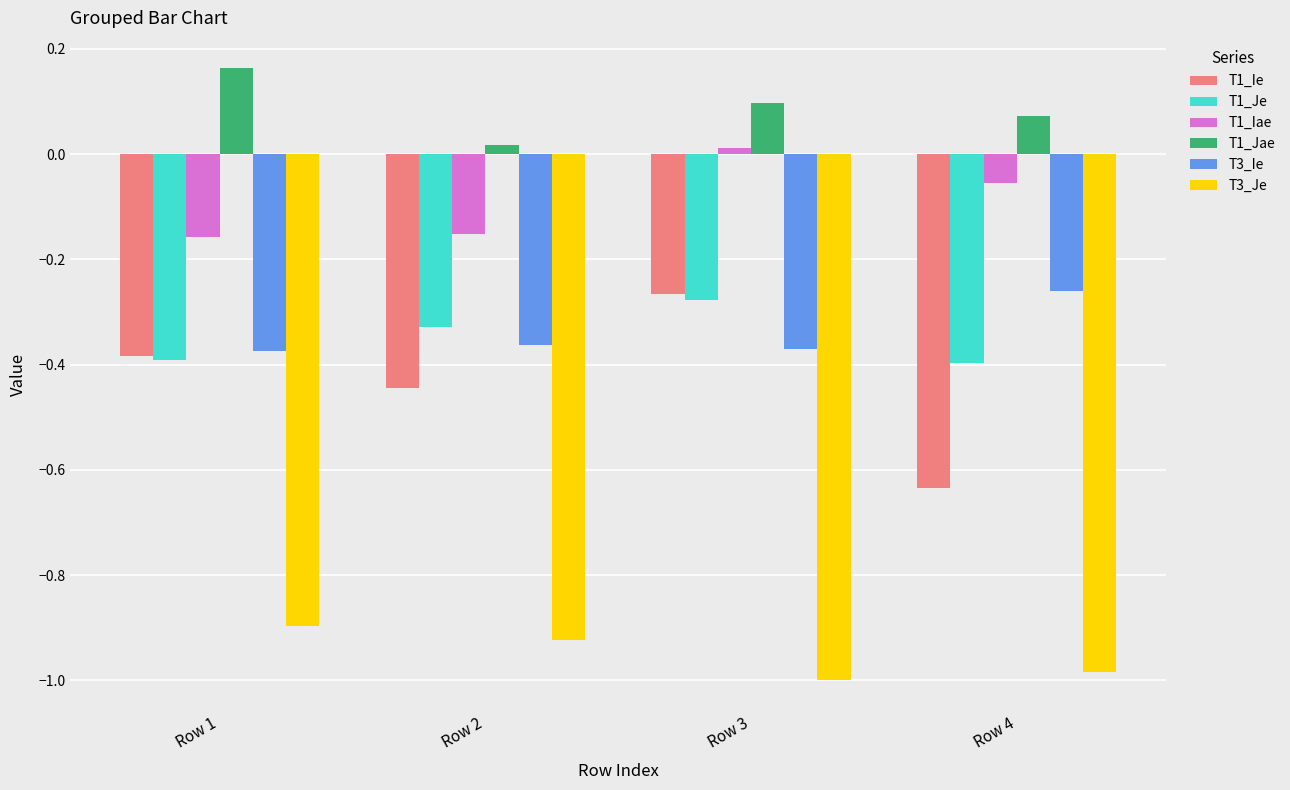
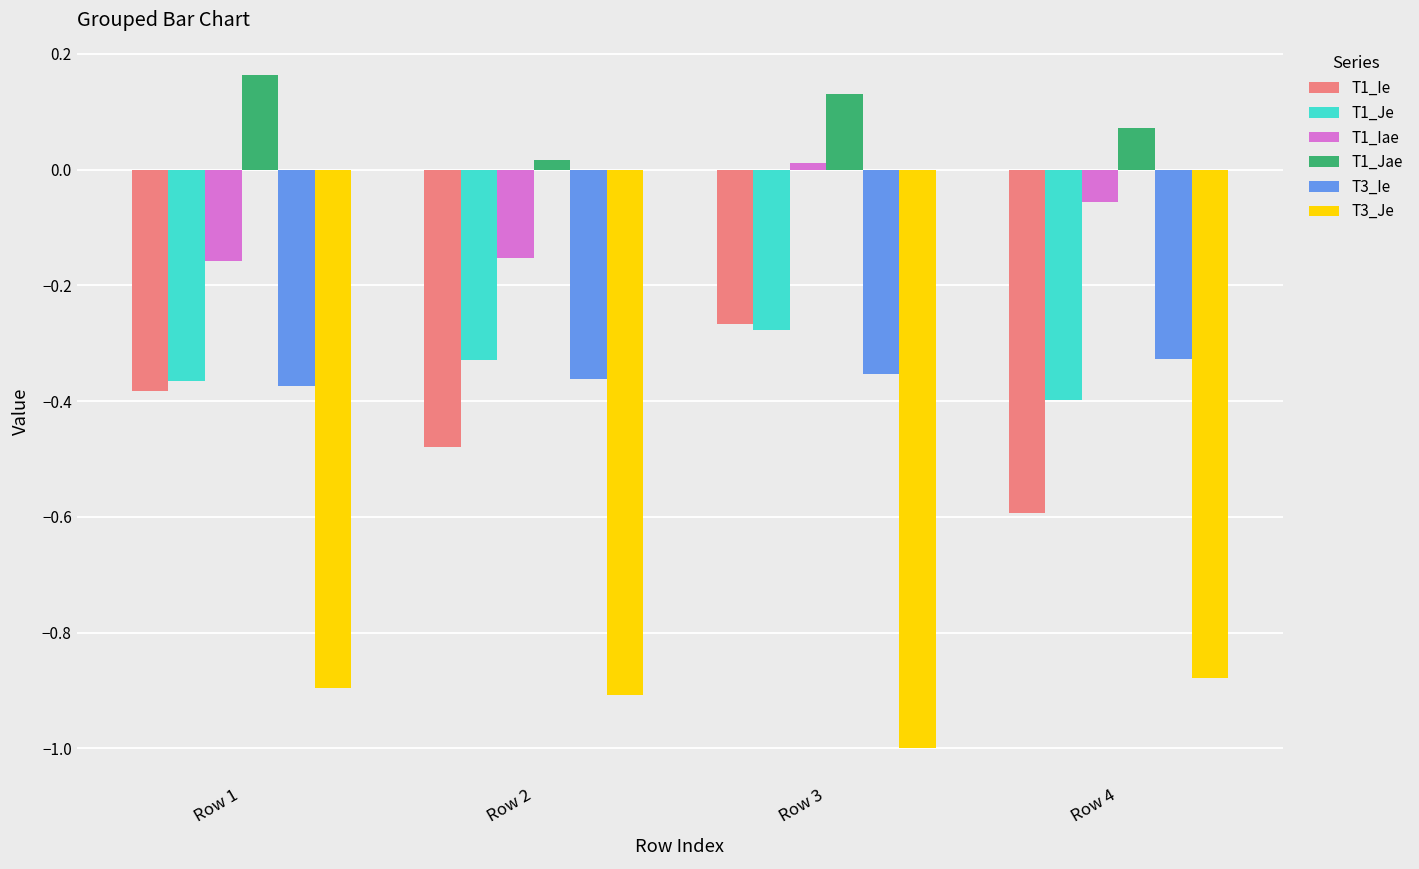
T1_Je, Row 1: -0.39 -> -0.36
T1_Ie, Row 2: -0.44 -> -0.48
T3_Je, Row 2: -0.92 -> -0.91
T1_Jae, Row 3: 0.10 -> 0.13
T3_Ie, Row 3: -0.37 -> -0.35
T1_Ie, Row 4: -0.63 -> -0.59
T3_Ie, Row 4: -0.26 -> -0.33
T3_Je, Row 4: -0.98 -> -0.88
